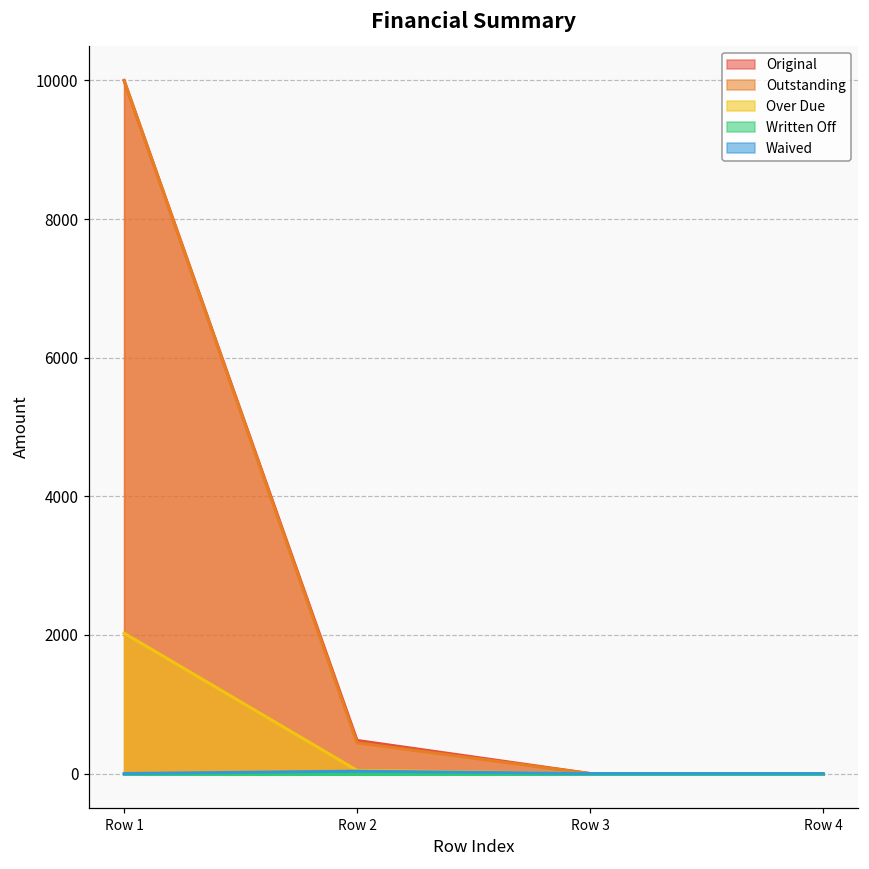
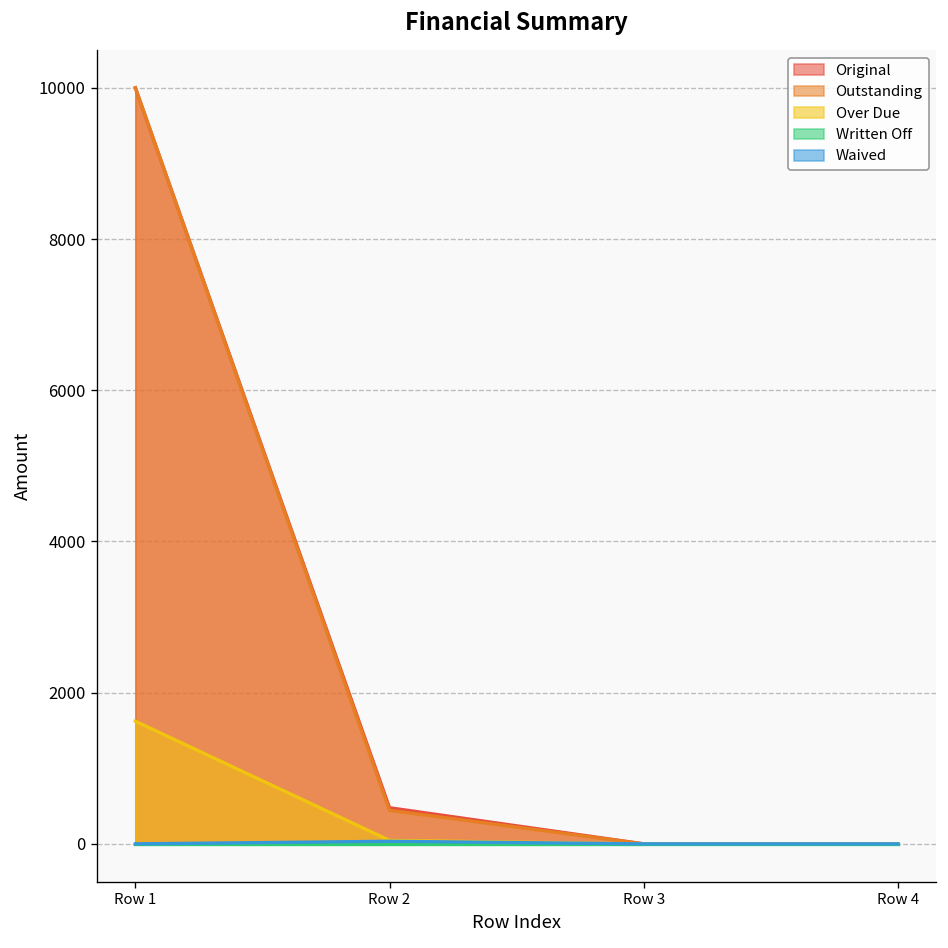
Over Due, Row 1: 2000 -> 1600
